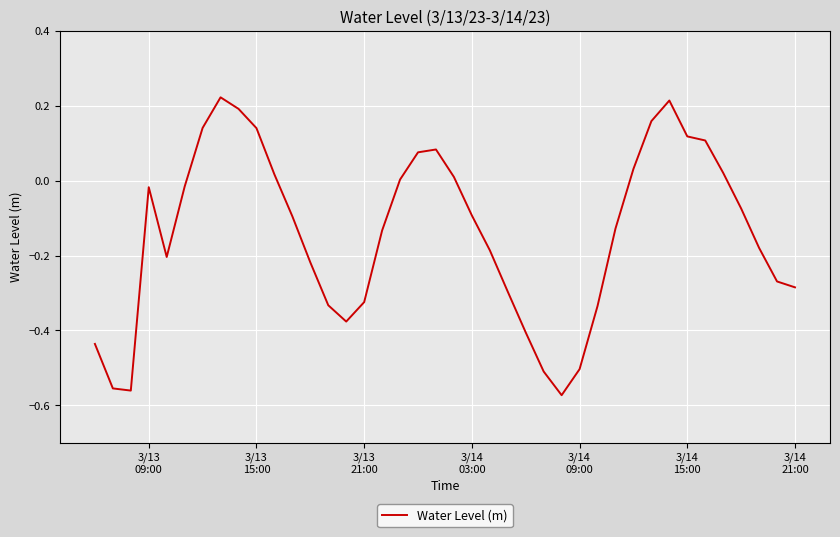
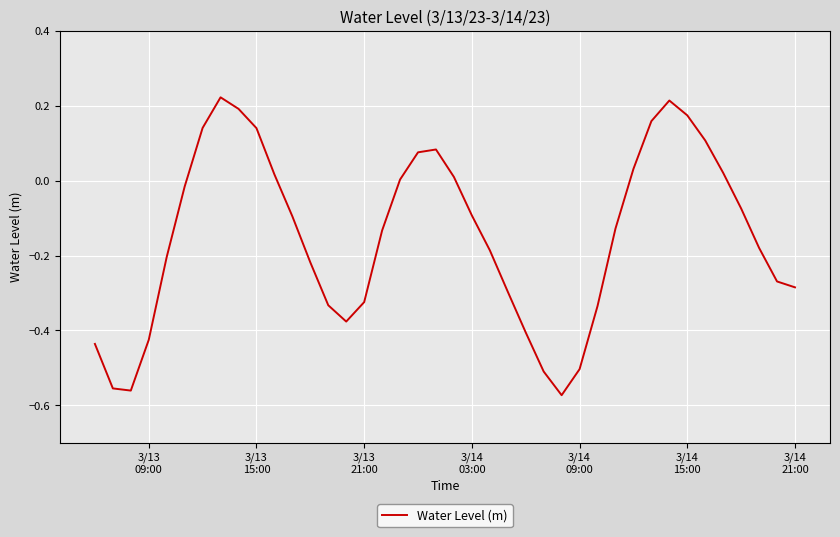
3/13 09:00: -0.02 -> -0.43
3/14 15:00: 0.12 -> 0.17
